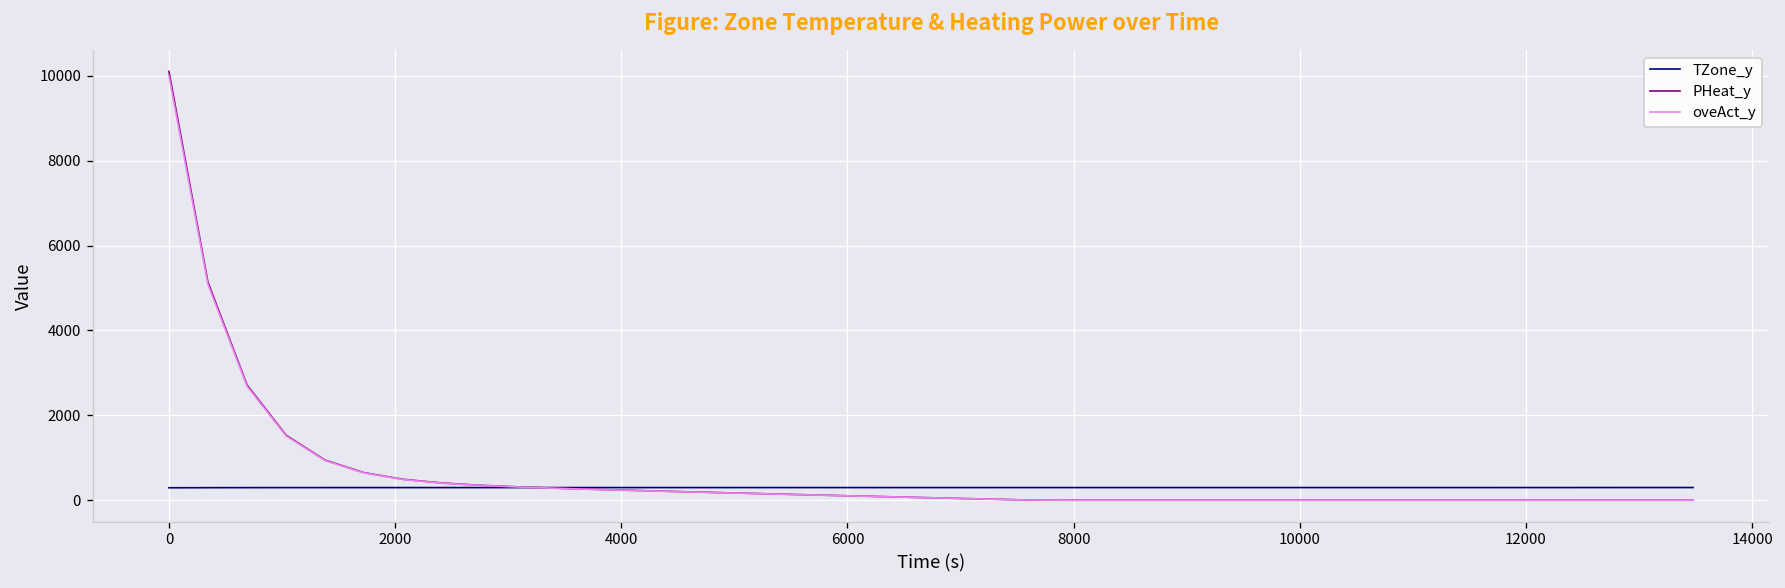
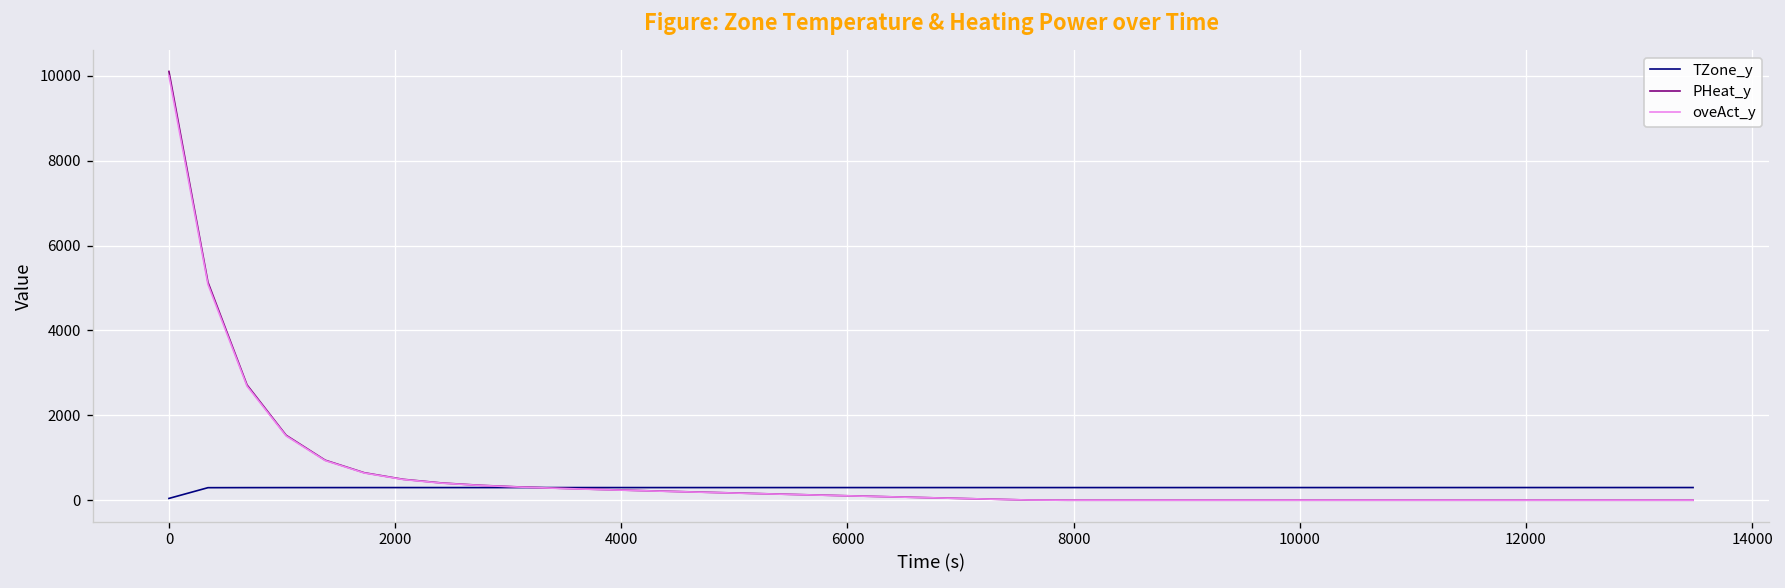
TZone_y, 0: 300 -> 0
